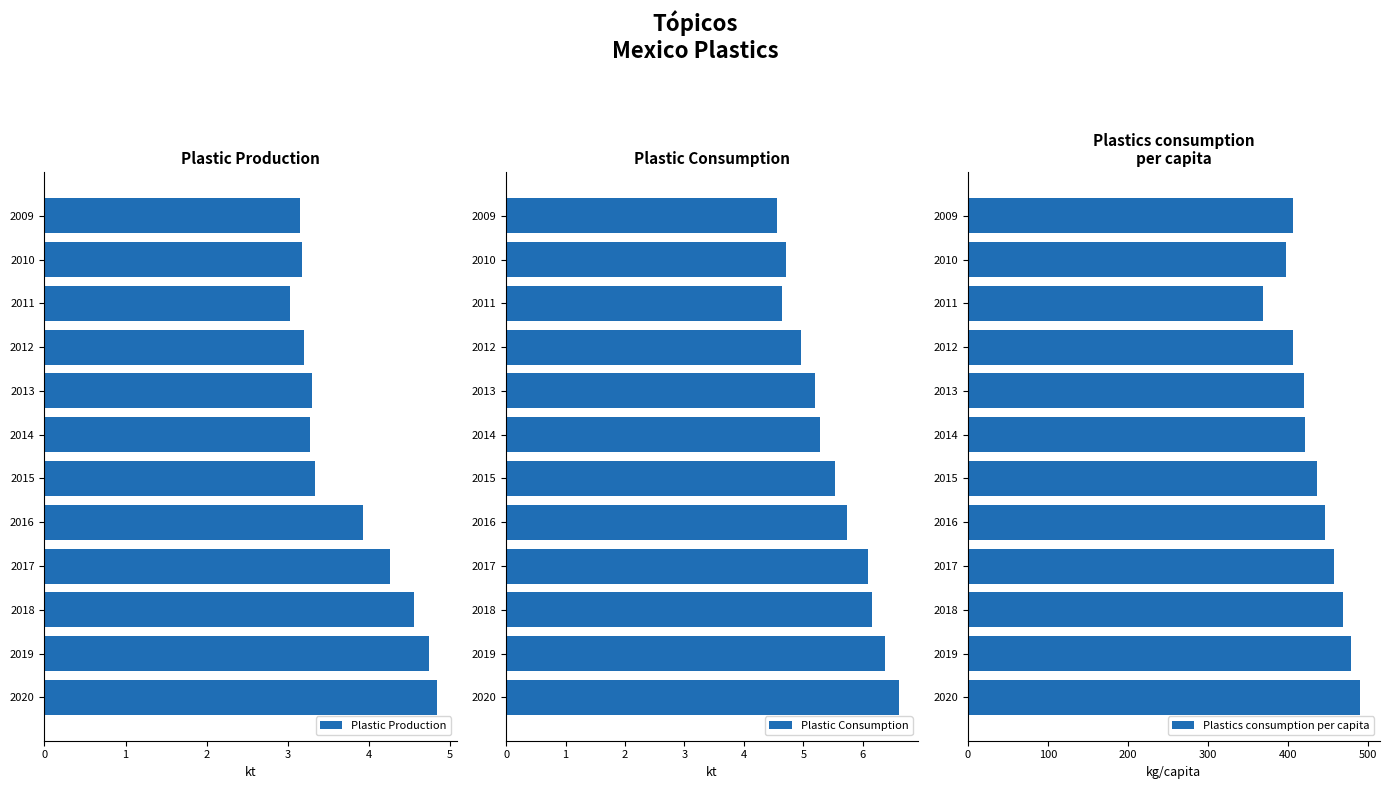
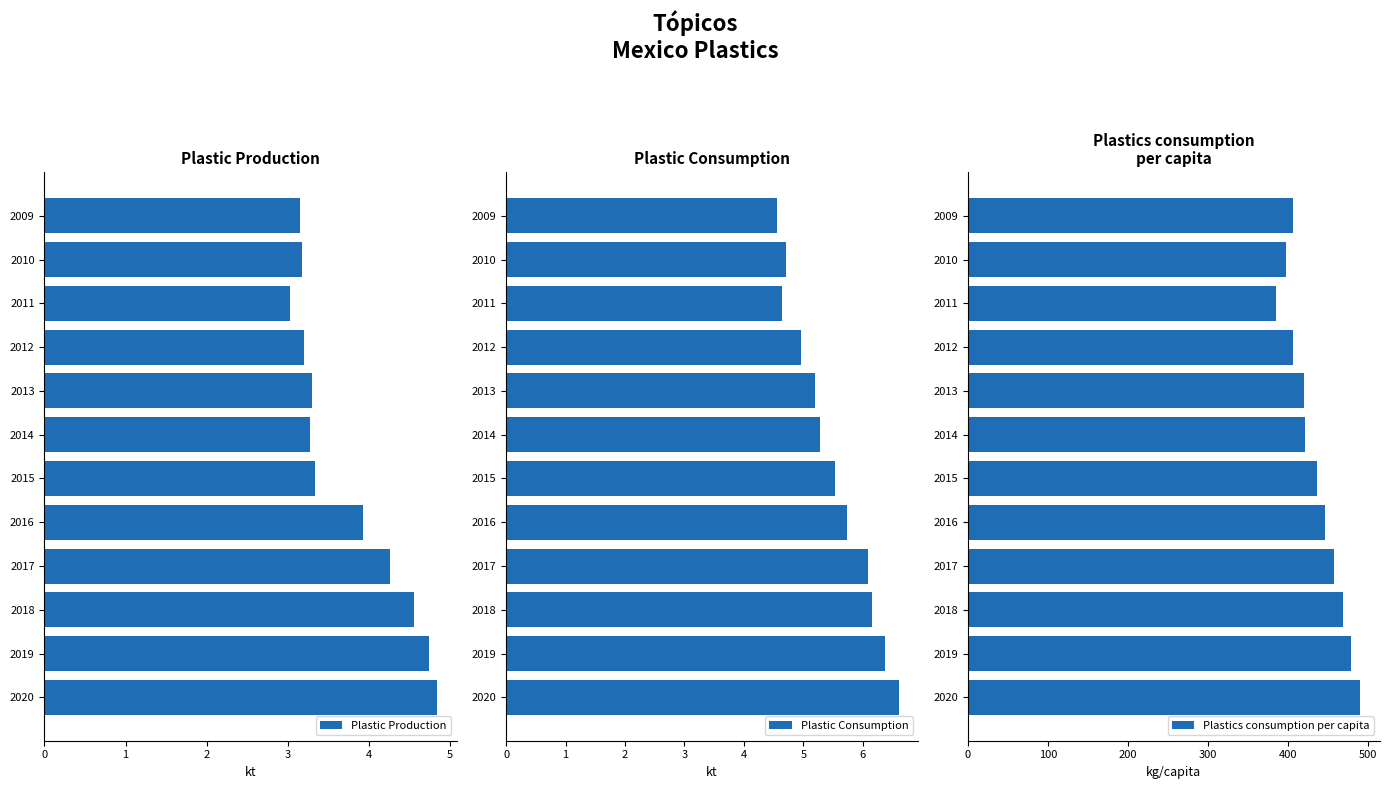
Plastics consumption per capita, 2011: 370 -> 390
